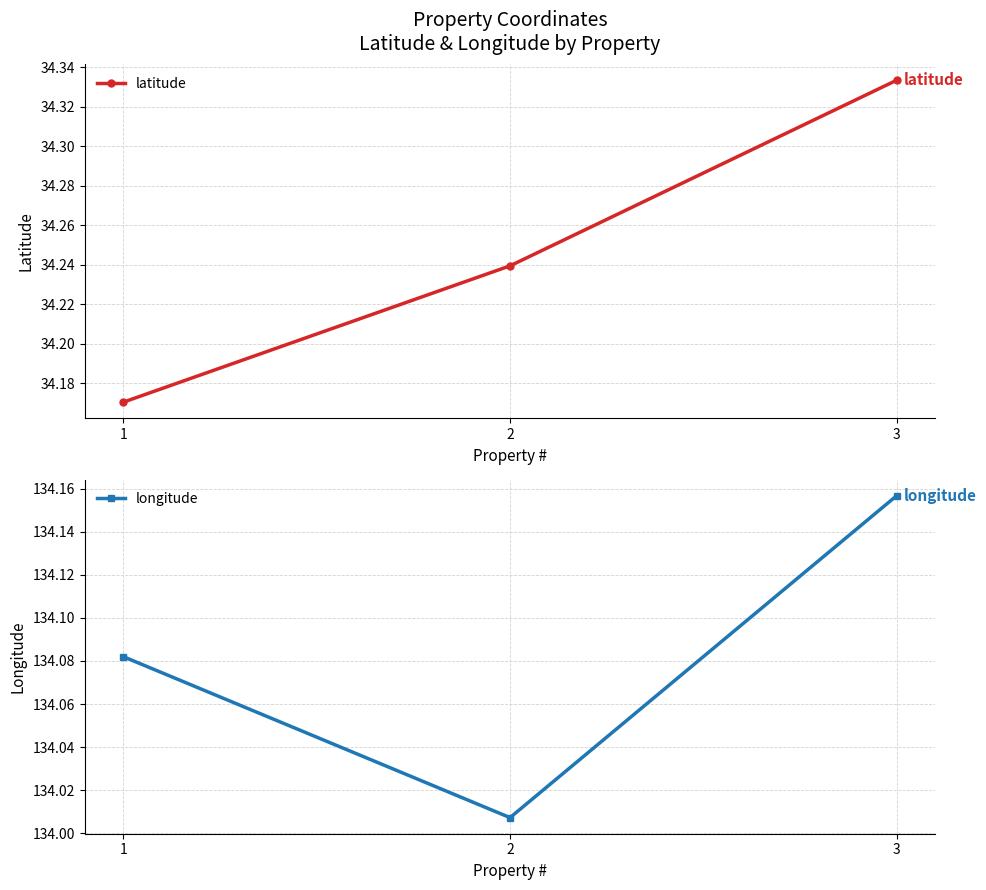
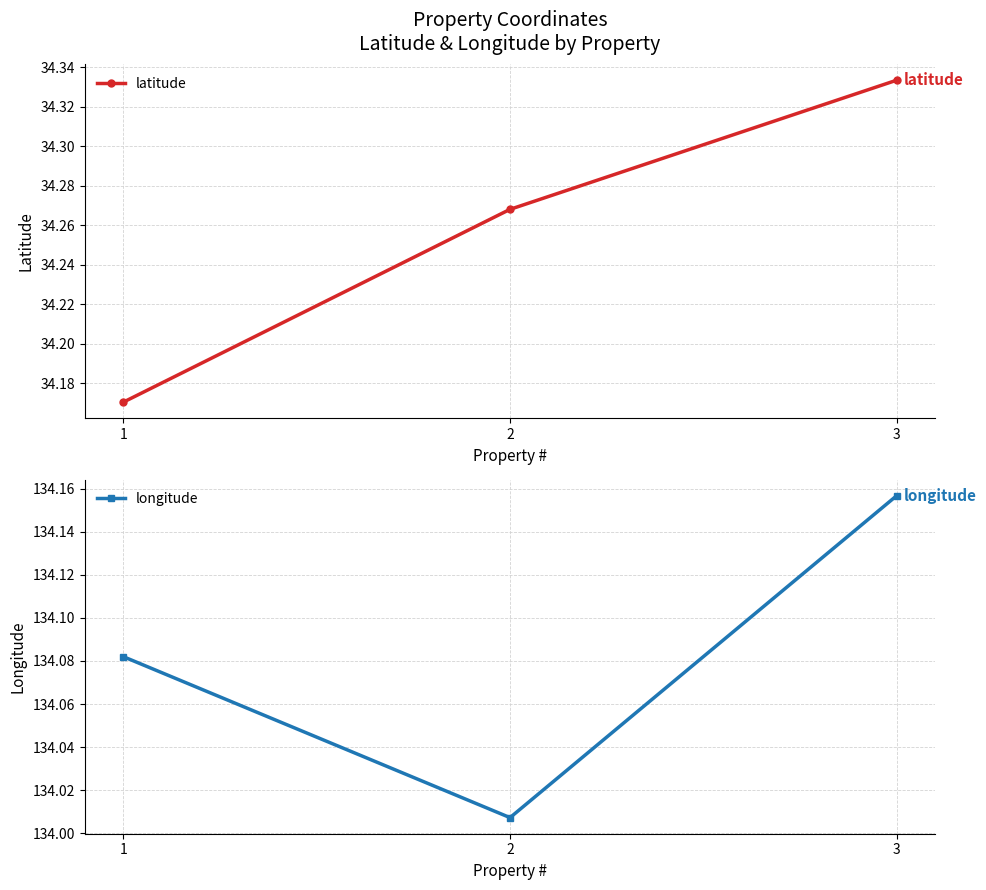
Property Coordinates Latitude & Longitude by Property, 2: 34.239 -> 34.268
